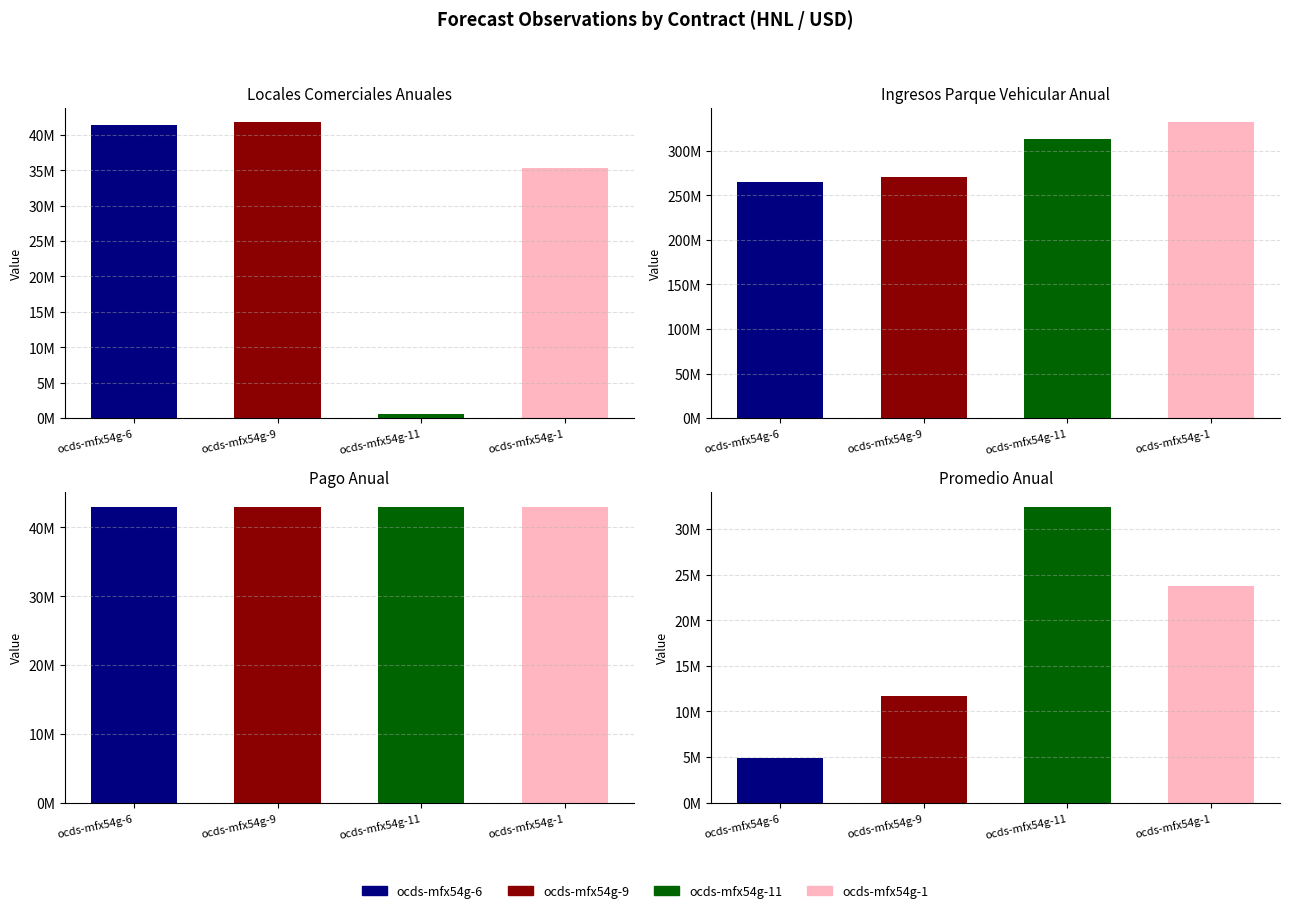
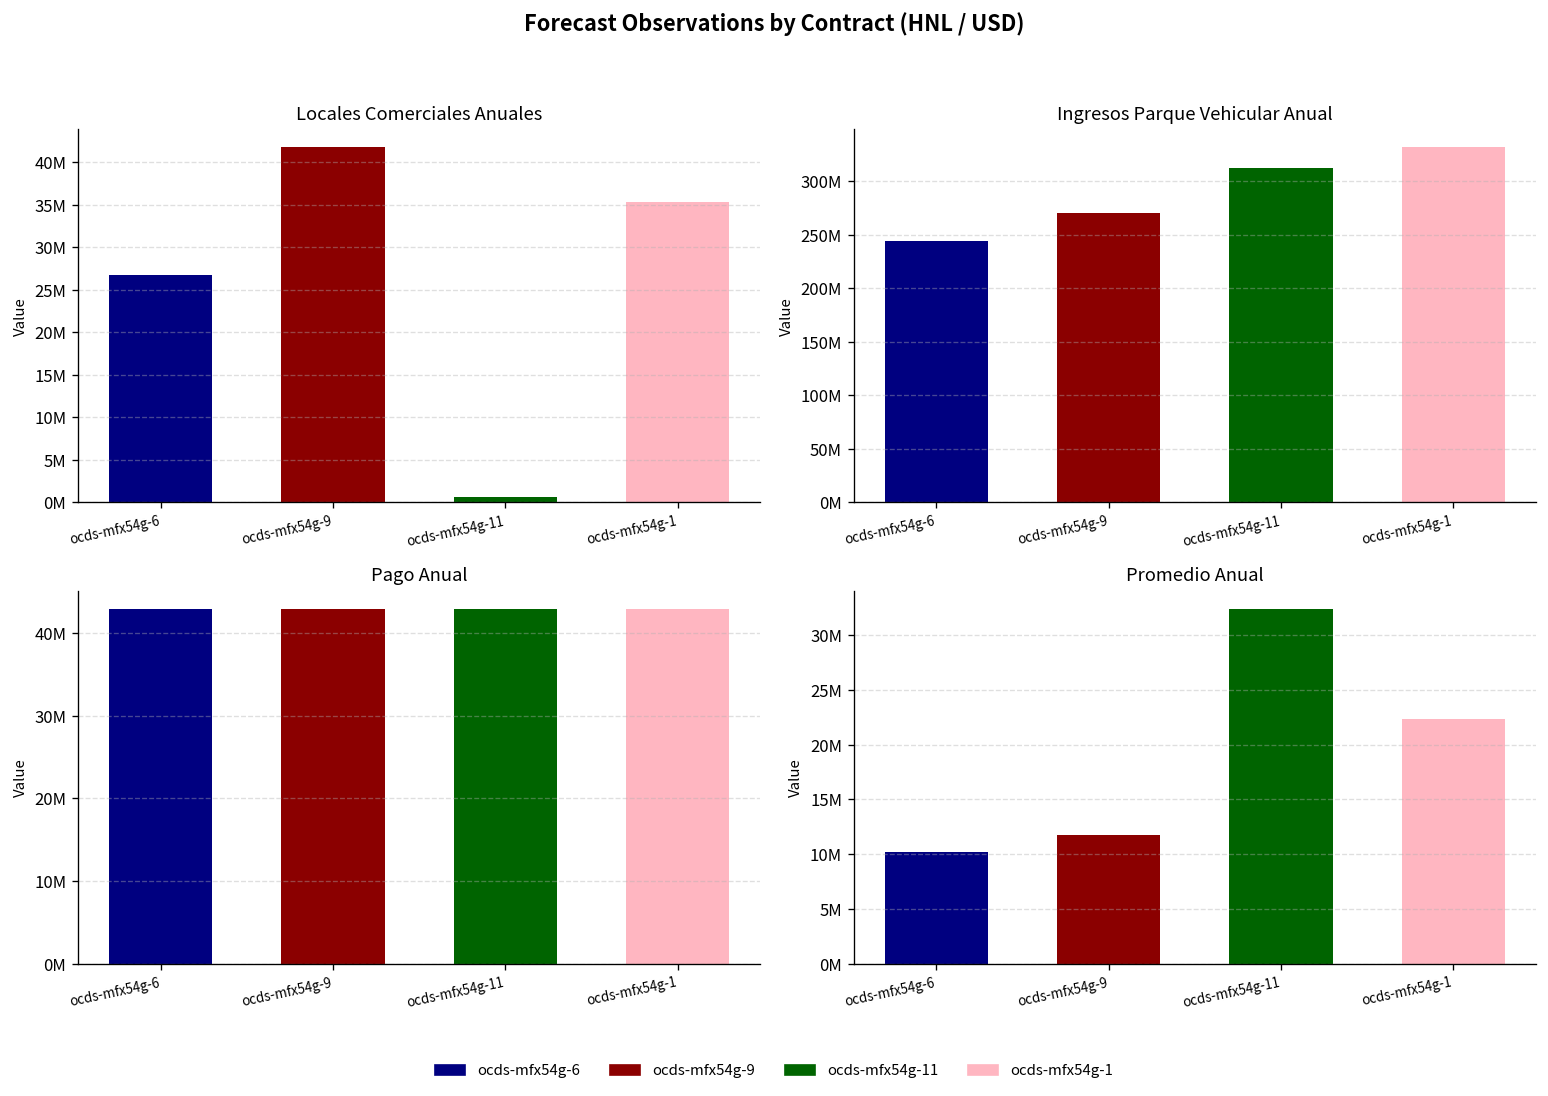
Locales Comerciales Anuales, ocds-mfx54g-6: 41000000 -> 27000000
Ingresos Parque Vehicular Anual, ocds-mfx54g-6: 270000000 -> 240000000
Promedio Anual, ocds-mfx54g-6: 5000000 -> 10000000
Promedio Anual, ocds-mfx54g-1: 24000000 -> 22000000
